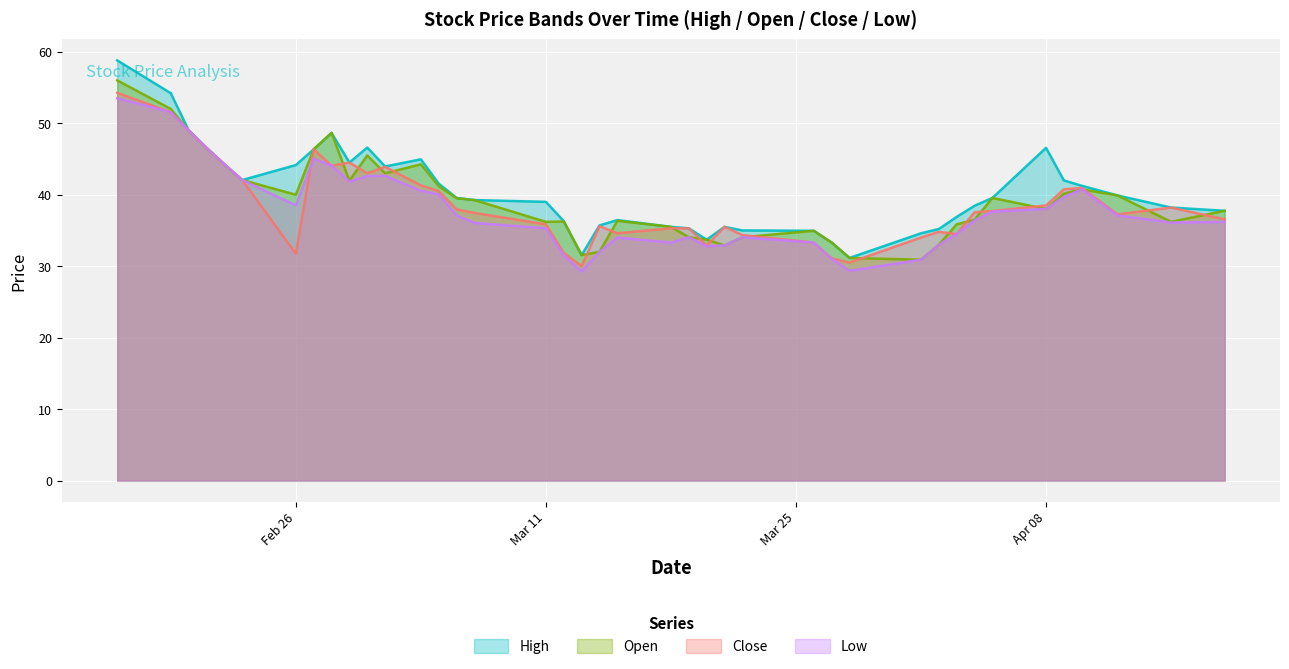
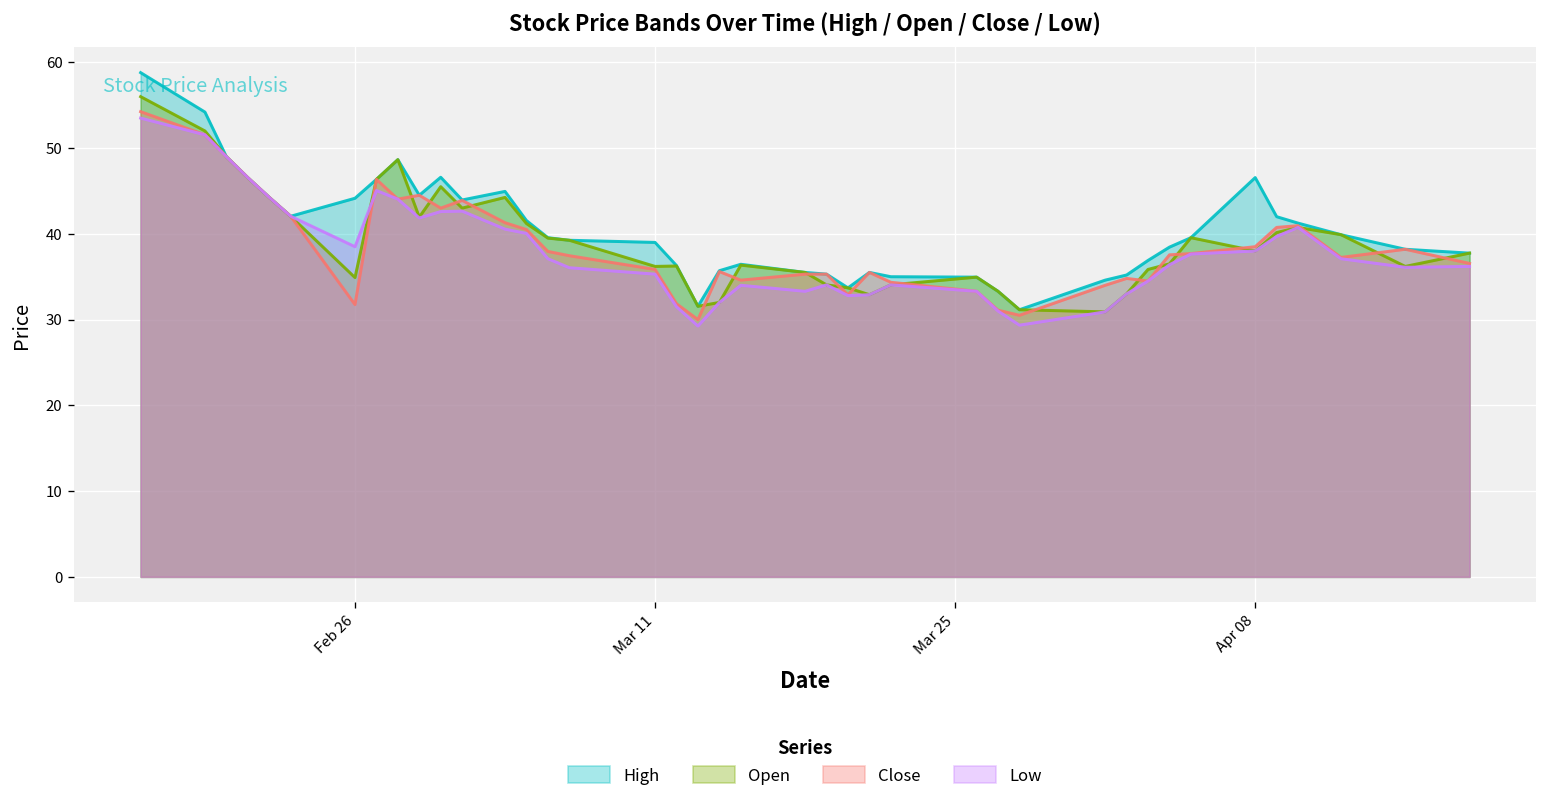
Open, Feb 26: 40 -> 35
